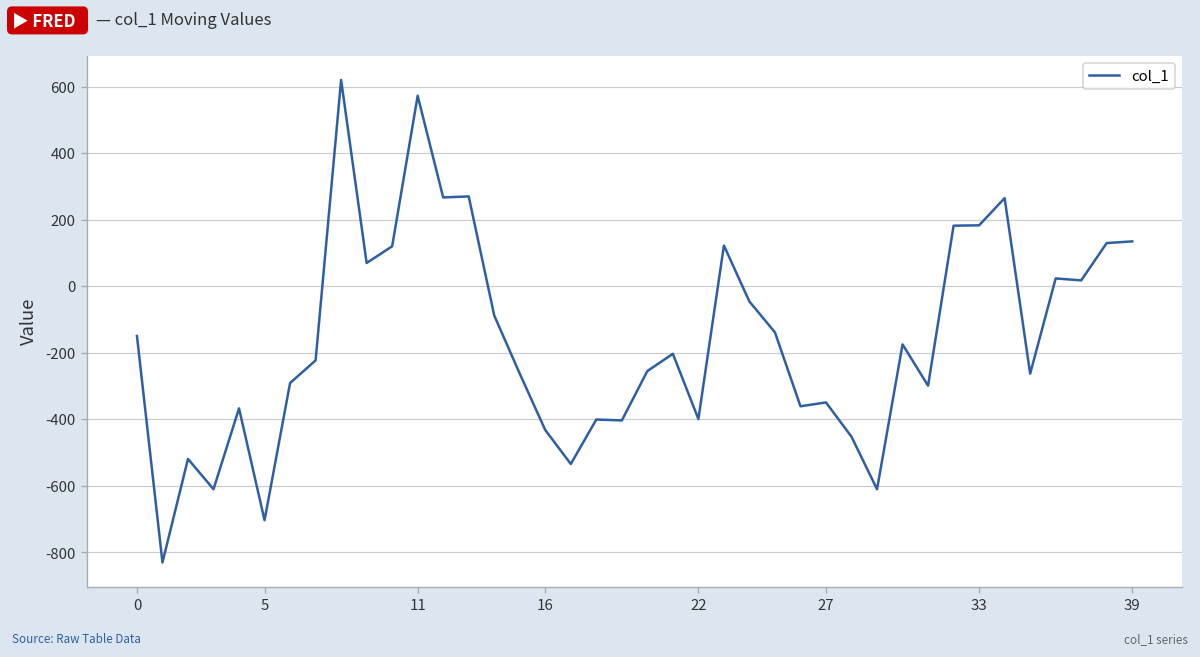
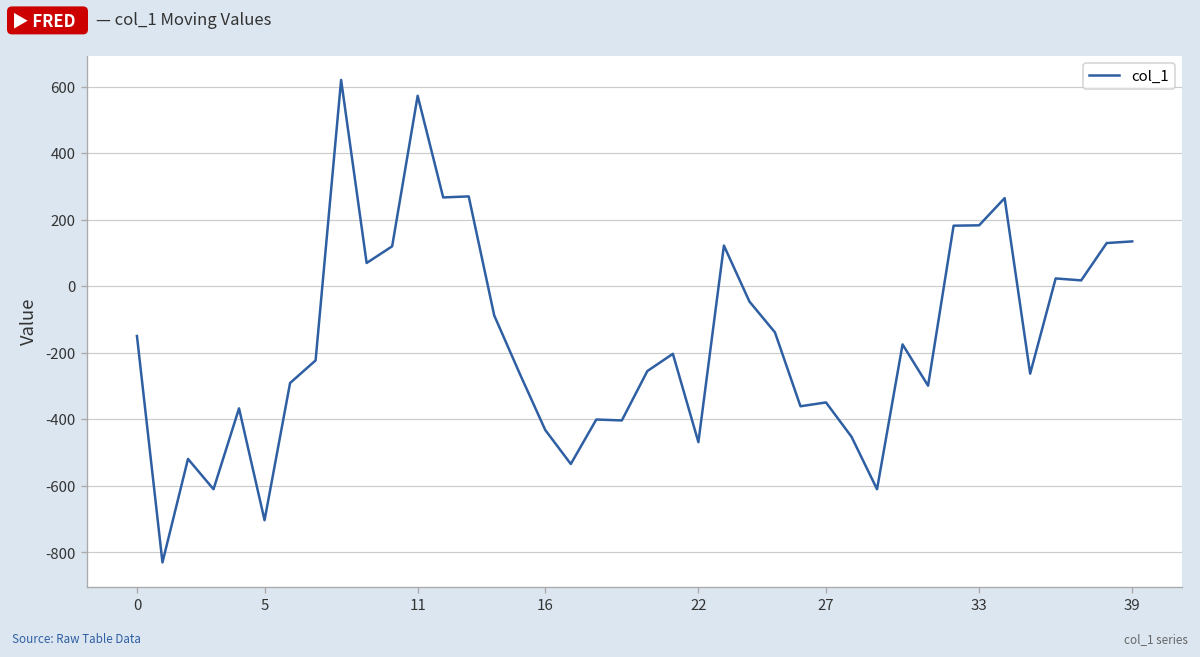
22: -400 -> -470
